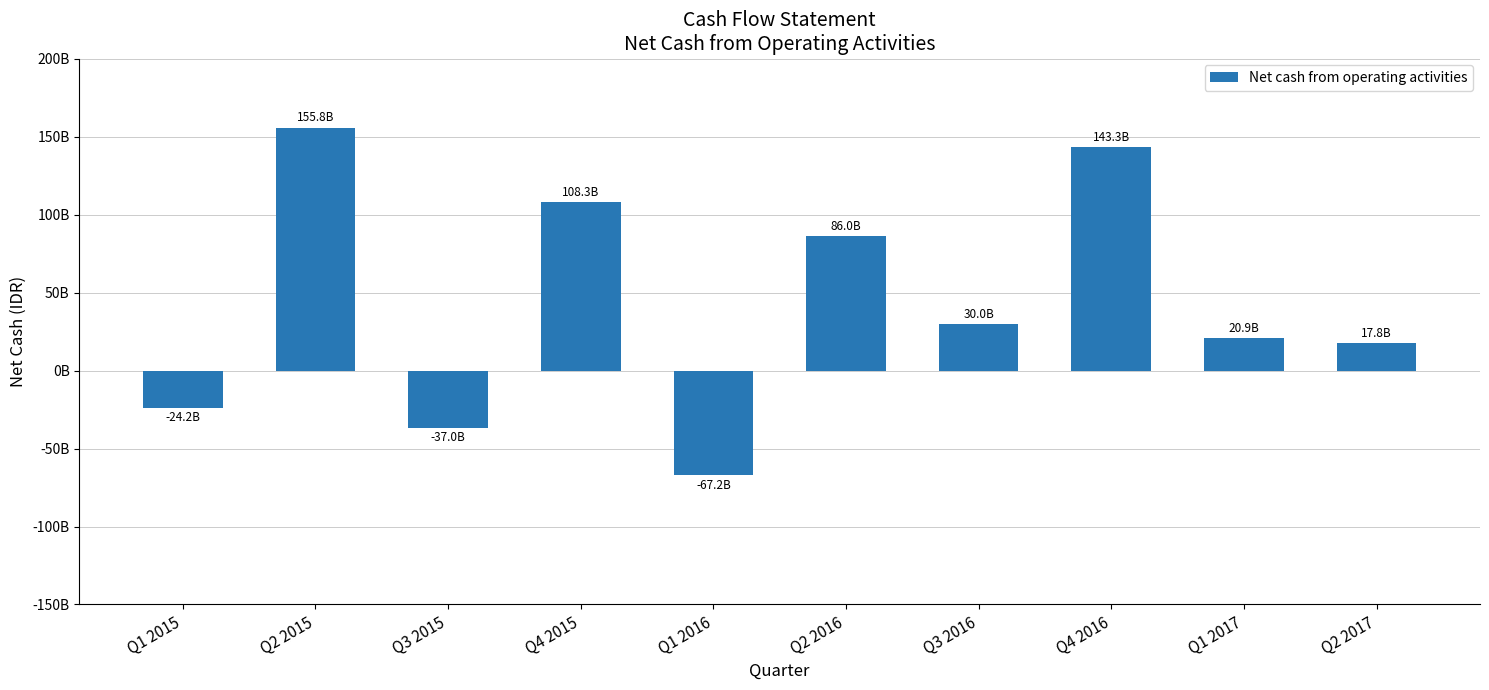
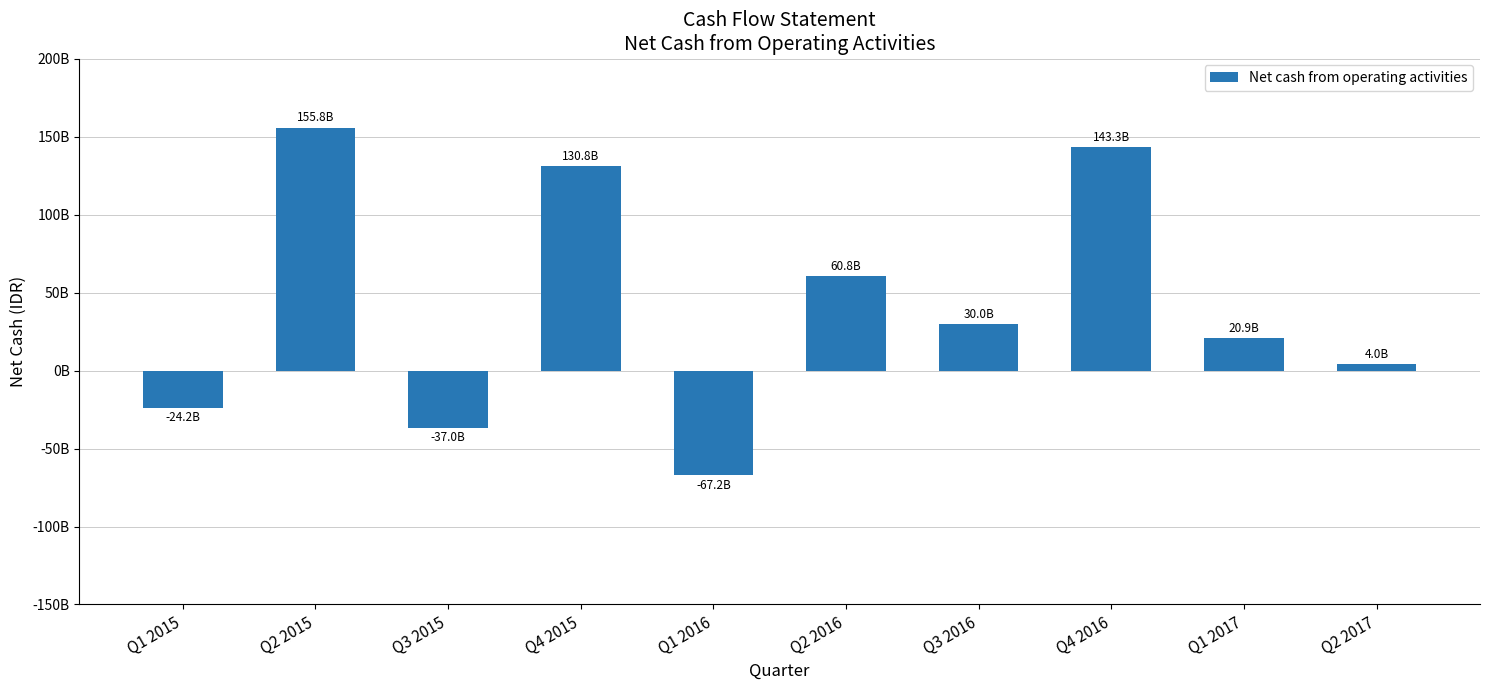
Q4 2015: 108.3B -> 130.8B
Q2 2016: 86.0B -> 60.8B
Q2 2017: 17.8B -> 4.0B
